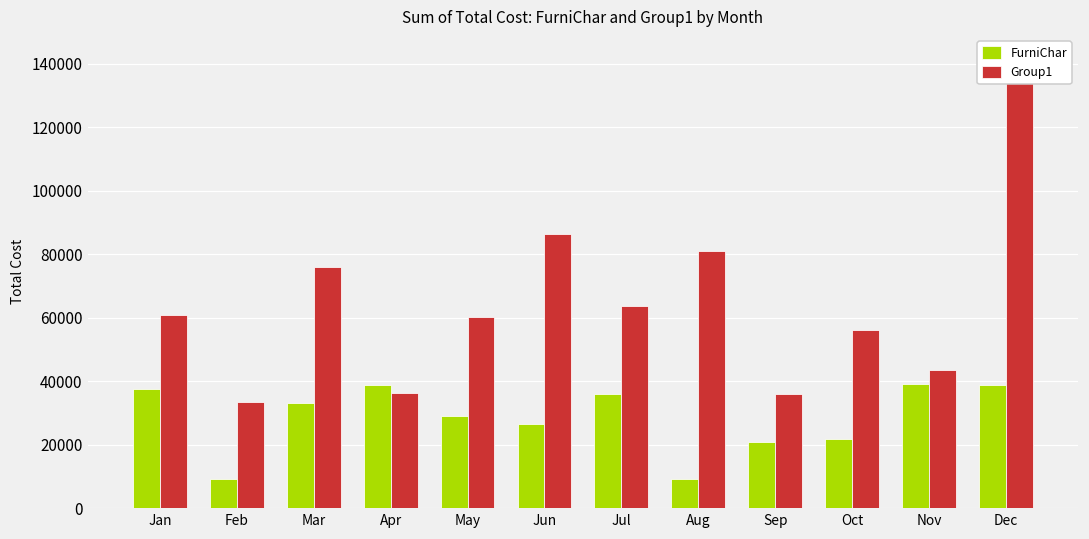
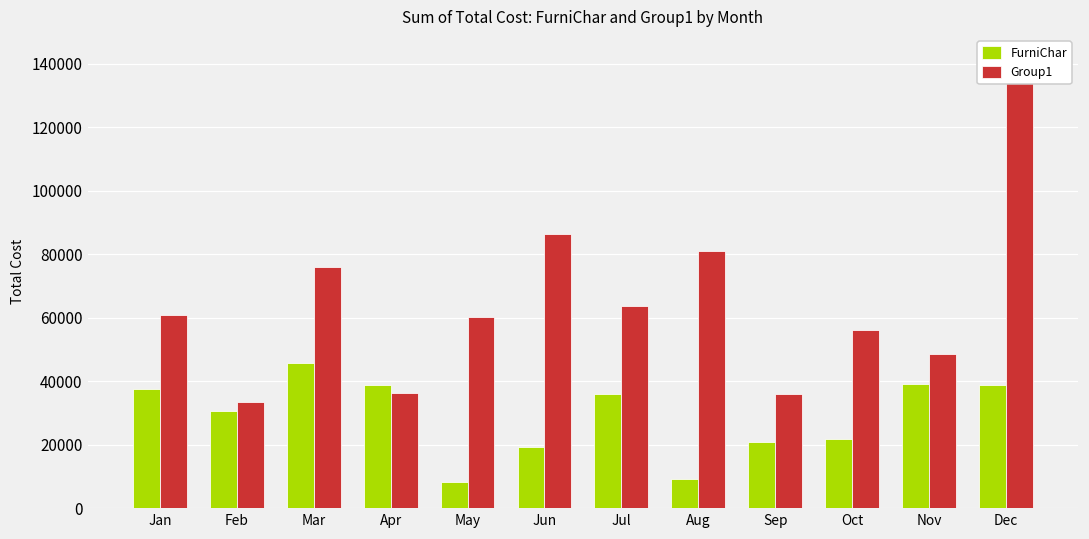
FurniChar, Feb: 9000 -> 31000
FurniChar, Mar: 33000 -> 46000
FurniChar, May: 29000 -> 8000
FurniChar, Jun: 27000 -> 19000
Group1, Nov: 44000 -> 49000
